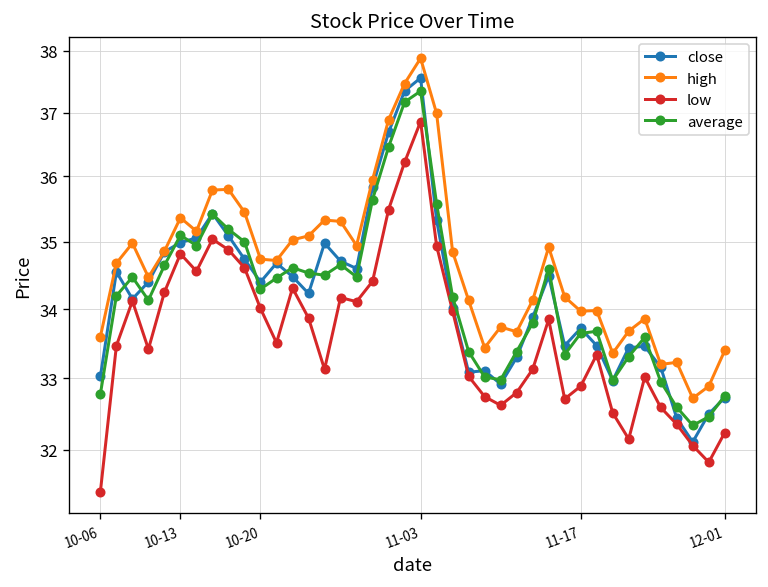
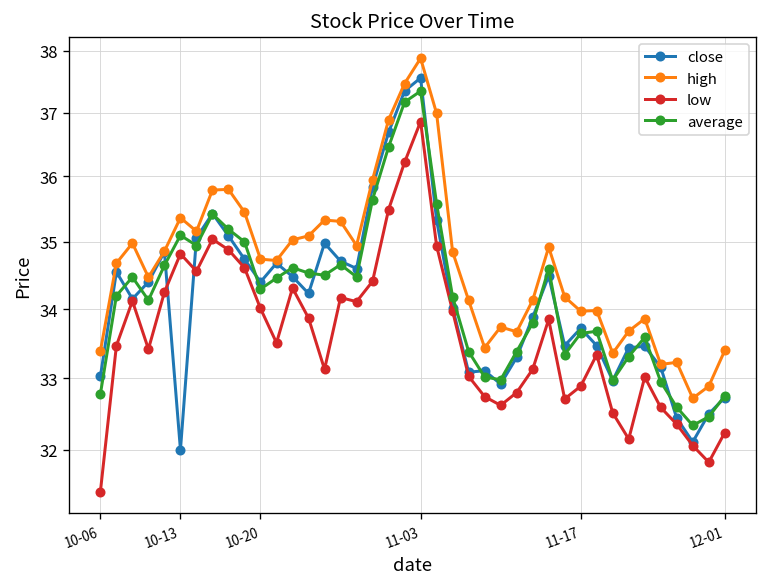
high, 10-06: 33.6 -> 33.4
close, 10-13: 35.0 -> 32.0
